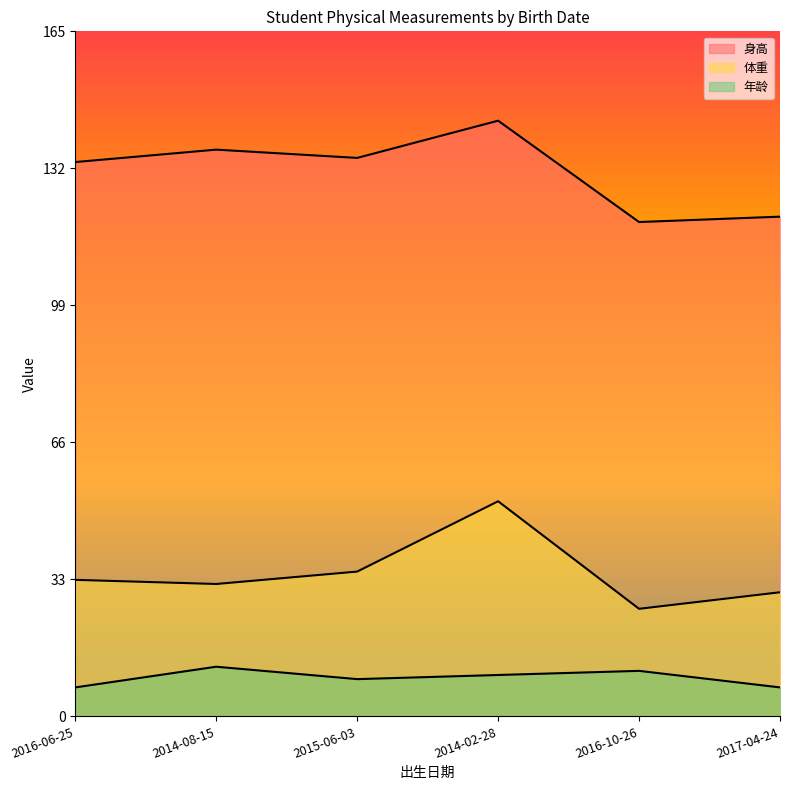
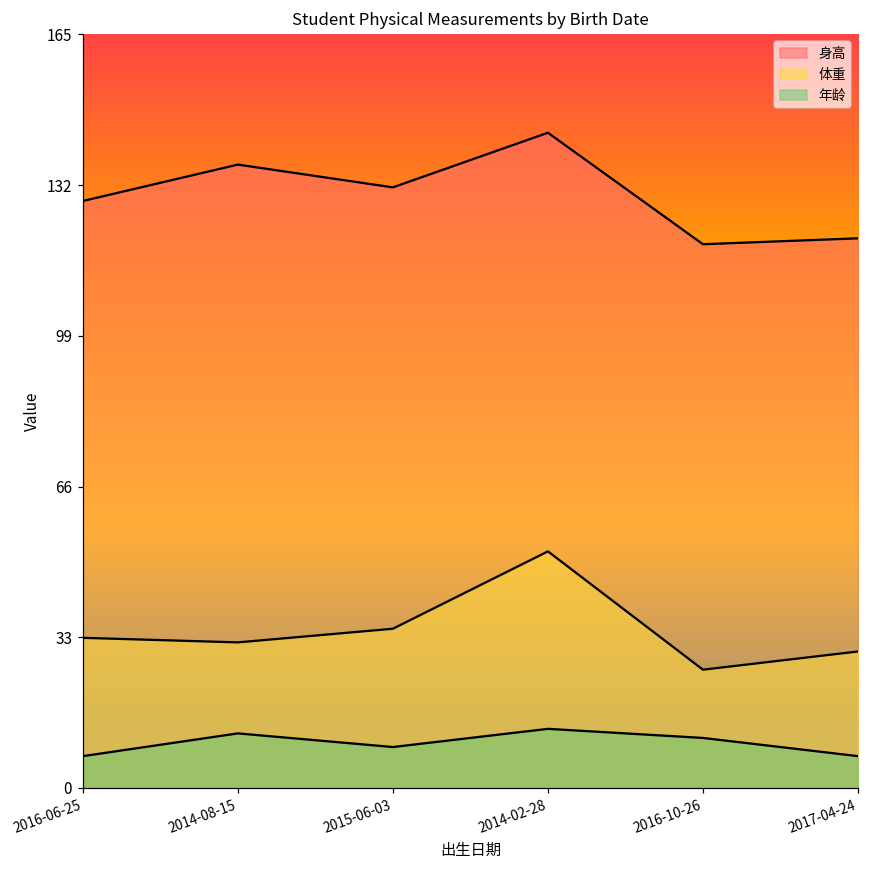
身高, 2016-06-25: 134 -> 129
身高, 2015-06-03: 135 -> 132
年龄, 2014-02-28: 10 -> 13
